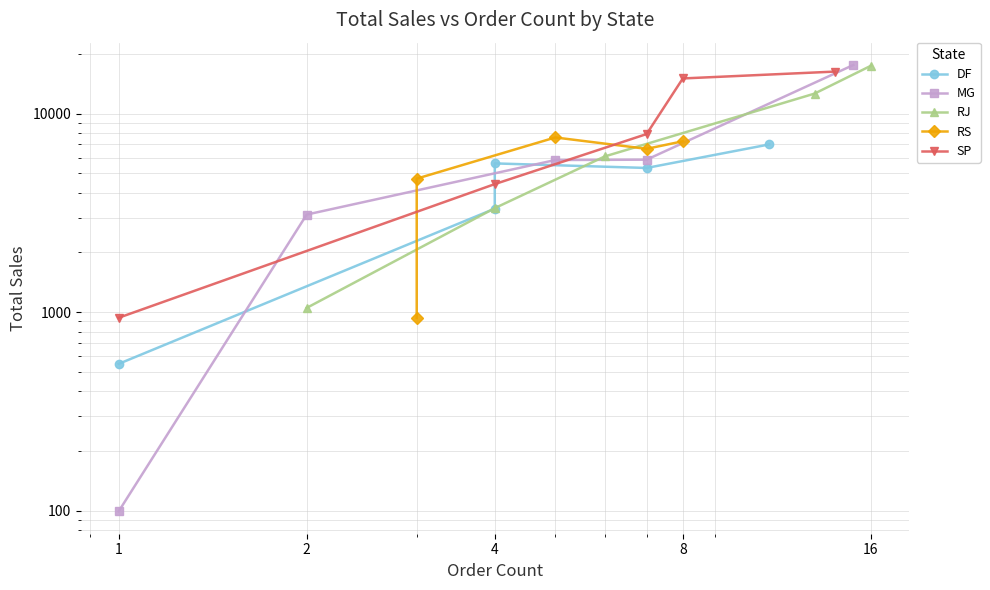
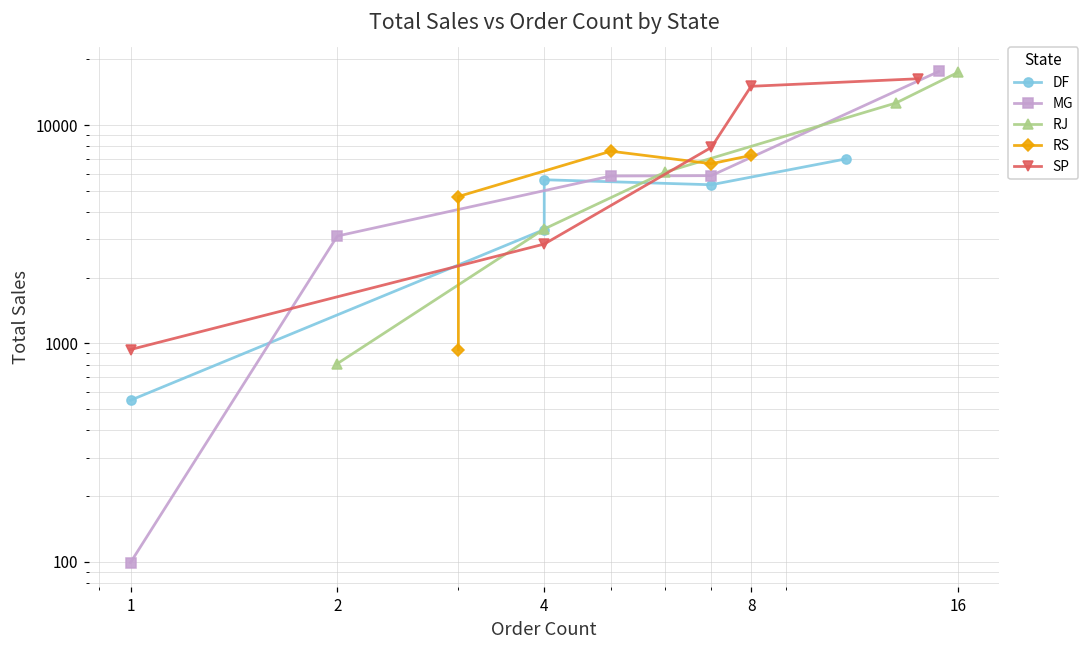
RJ, 2: 1100 -> 810
SP, 4: 4400 -> 2900
